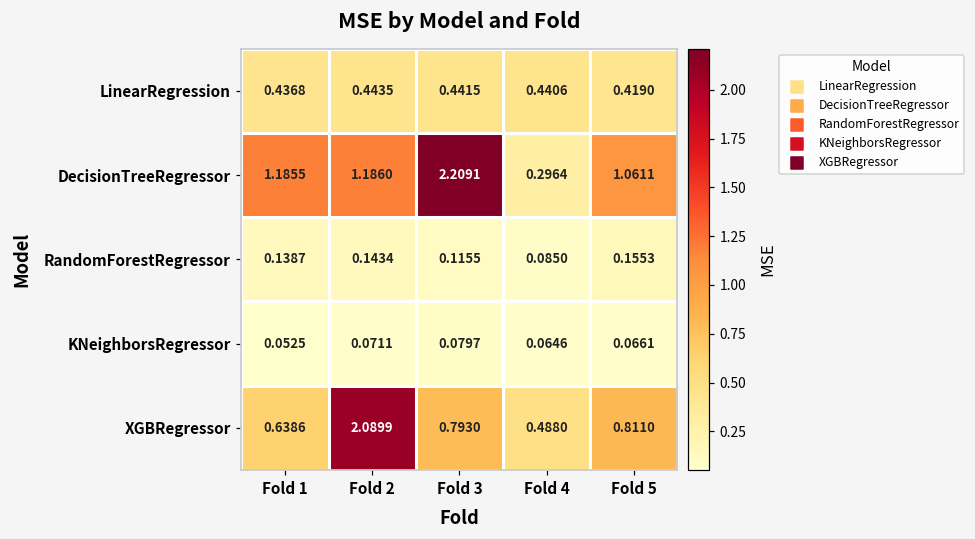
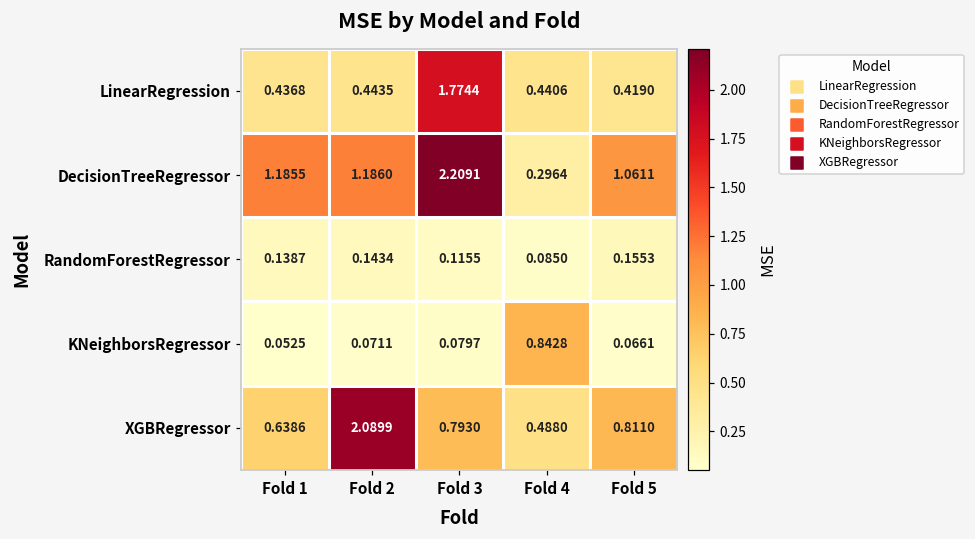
LinearRegression, Fold 3: 0.4415 -> 1.7744
KNeighborsRegressor, Fold 4: 0.0646 -> 0.8428
